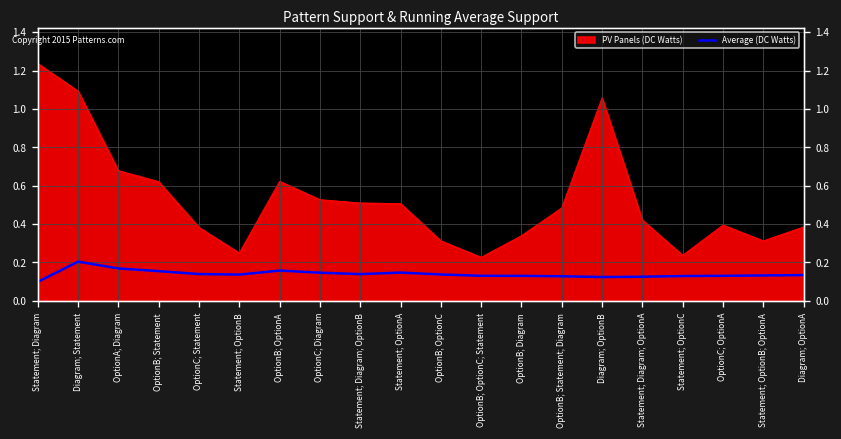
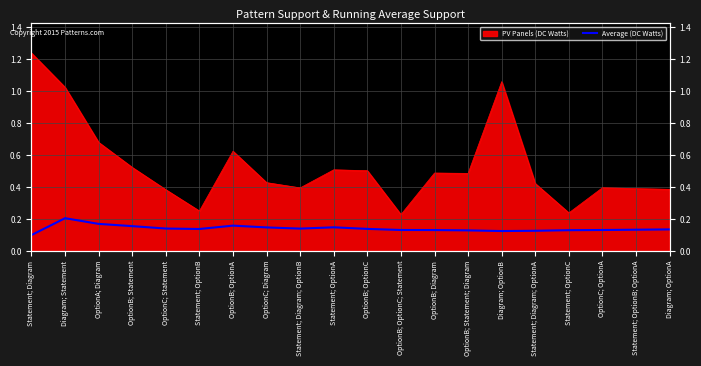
PV Panels (DC Watts), Diagram; Statement: 1.09 -> 1.02
PV Panels (DC Watts), OptionB; Statement: 0.62 -> 0.52
PV Panels (DC Watts), OptionC; Diagram: 0.53 -> 0.43
PV Panels (DC Watts), Statement; Diagram; OptionB: 0.51 -> 0.39
PV Panels (DC Watts), OptionB; OptionC: 0.31 -> 0.50
PV Panels (DC Watts), OptionB; Diagram: 0.34 -> 0.49
PV Panels (DC Watts), Statement; OptionB; OptionA: 0.31 -> 0.39
